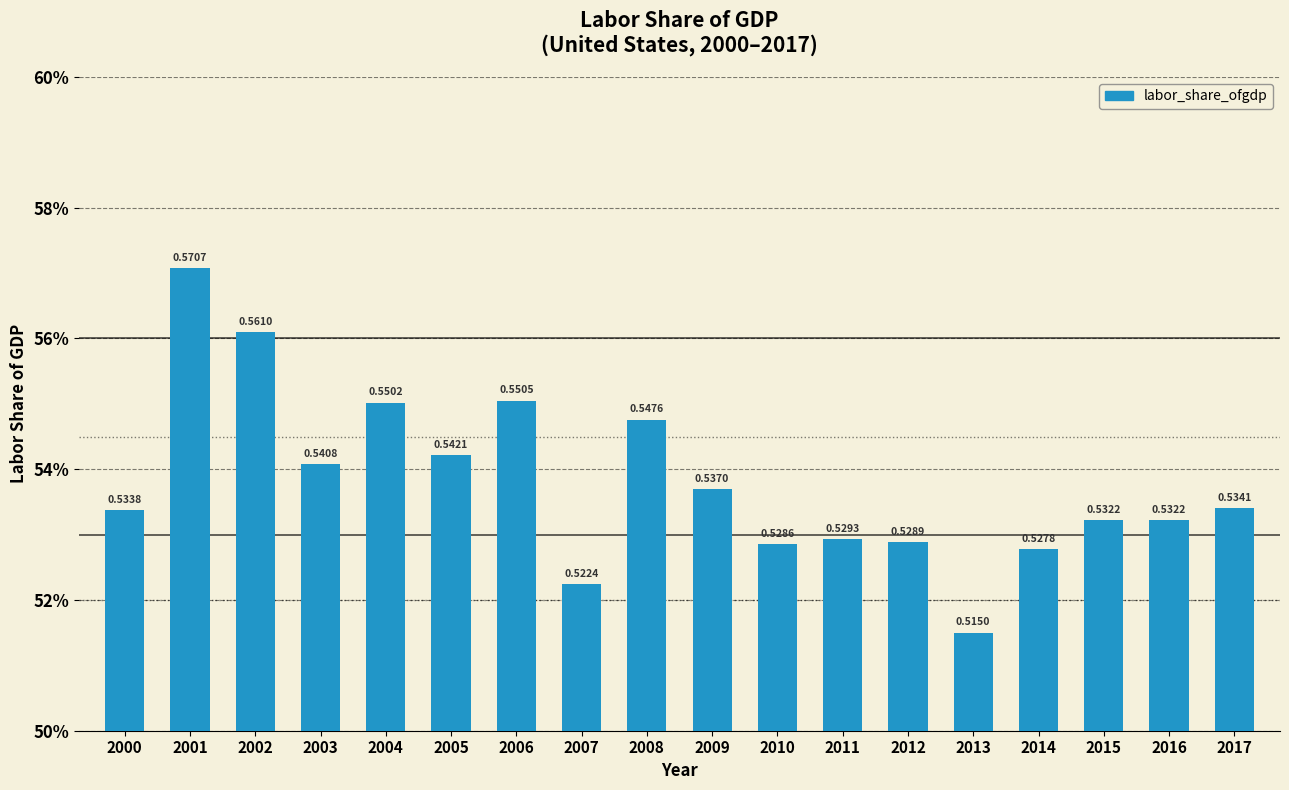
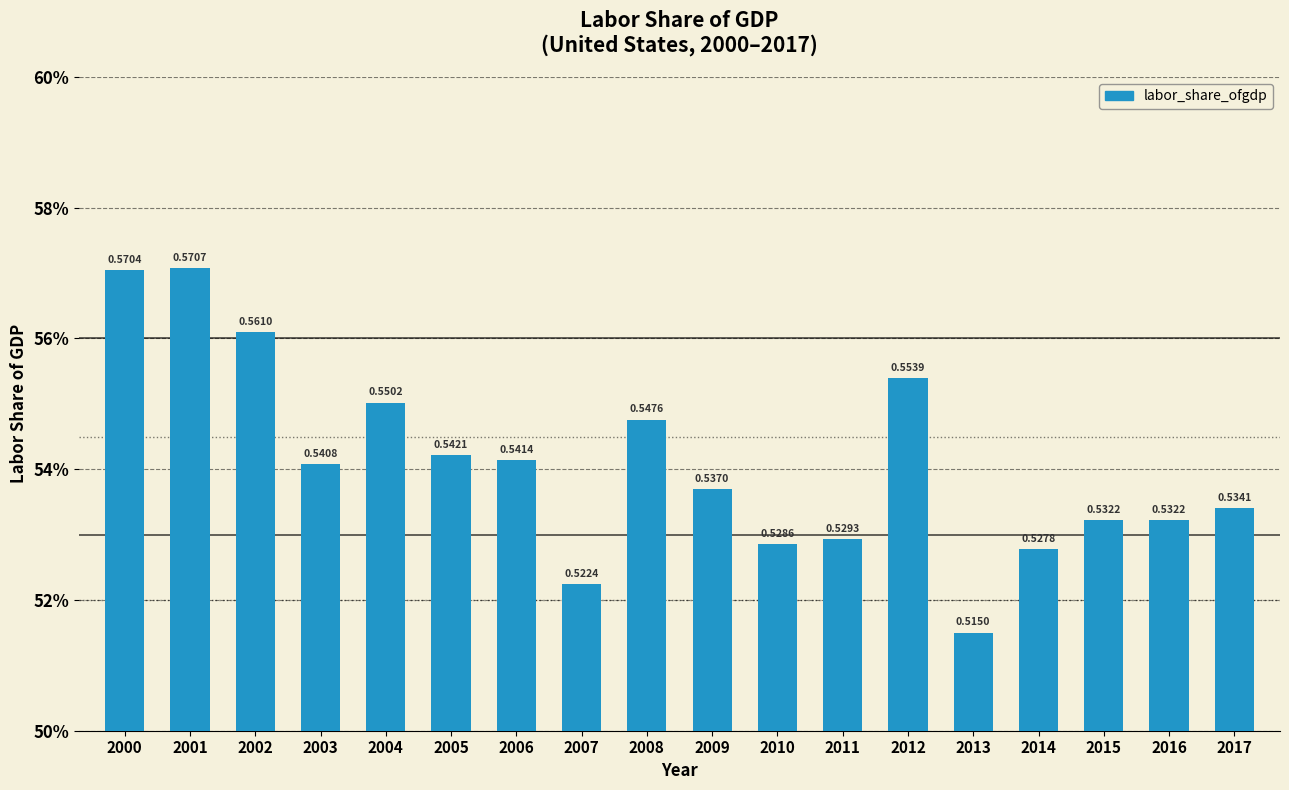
2000: 0.5338 -> 0.5704
2006: 0.5505 -> 0.5414
2012: 0.5289 -> 0.5539
